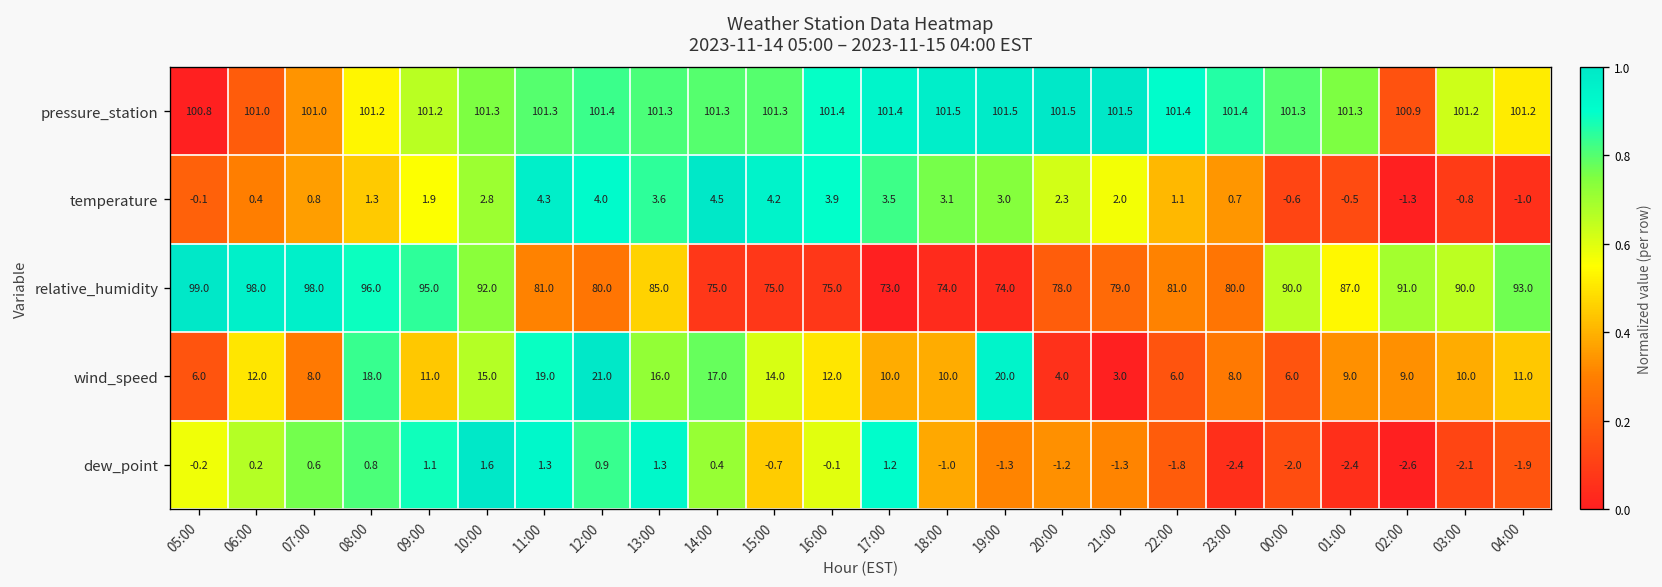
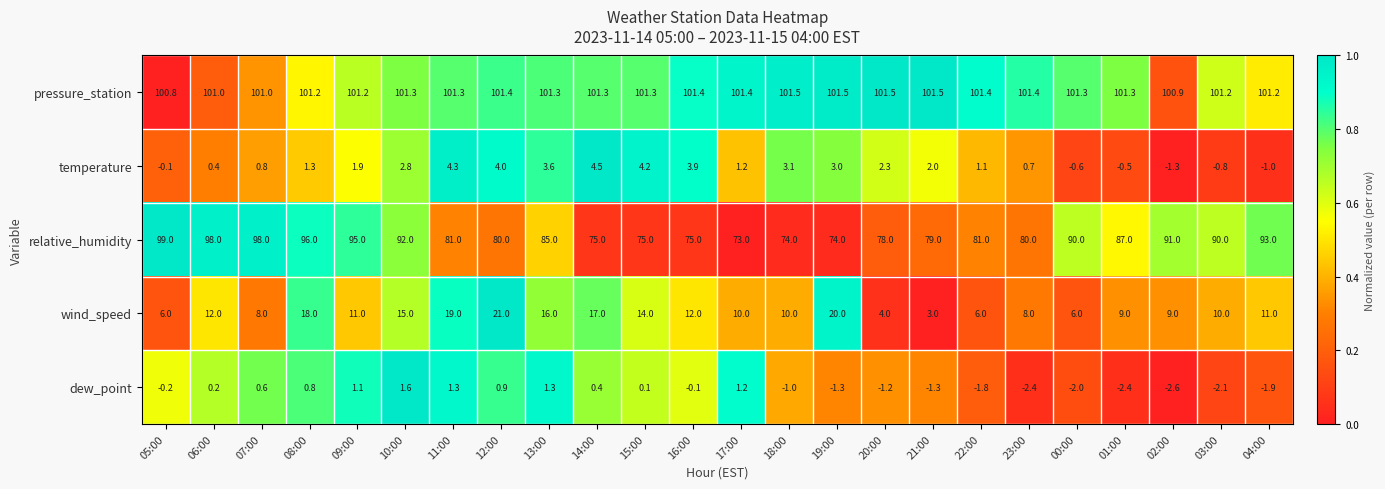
temperature, 17:00: 3.5 -> 1.2
dew_point, 15:00: -0.7 -> 0.1
